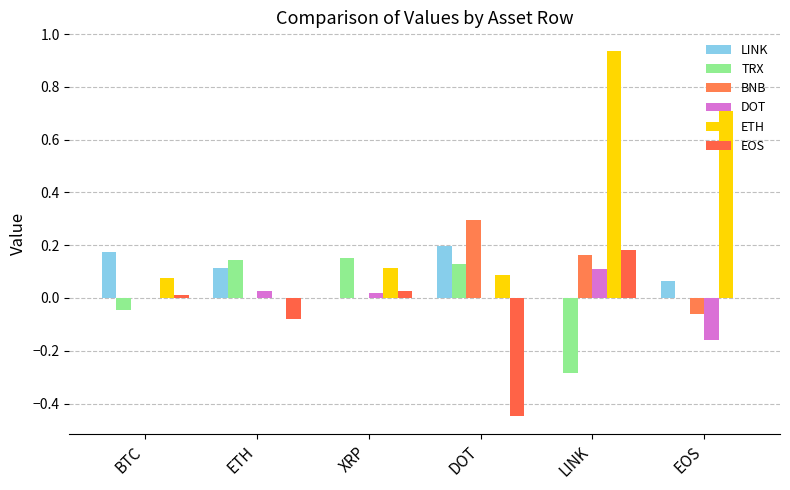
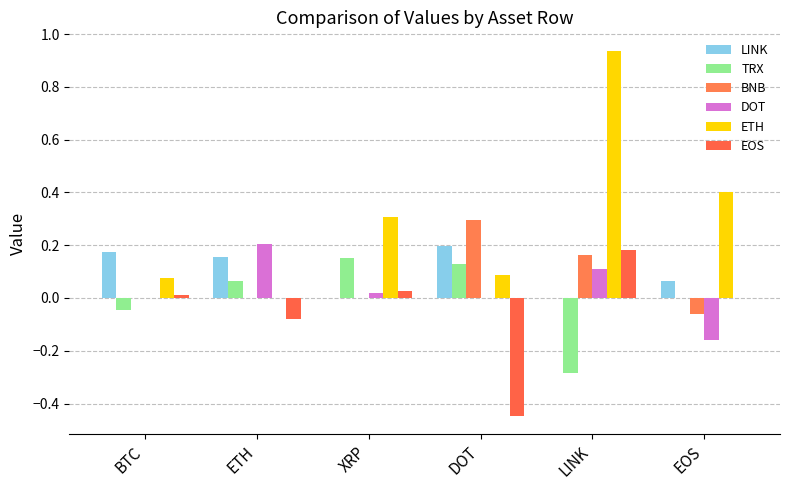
LINK, ETH: 0.11 -> 0.15
TRX, ETH: 0.14 -> 0.06
DOT, ETH: 0.03 -> 0.21
ETH, XRP: 0.11 -> 0.31
ETH, EOS: 0.71 -> 0.40
